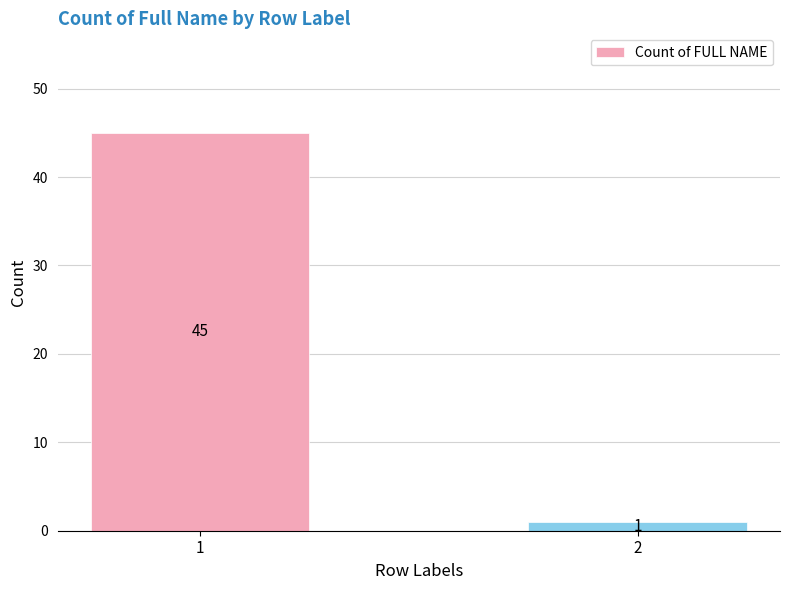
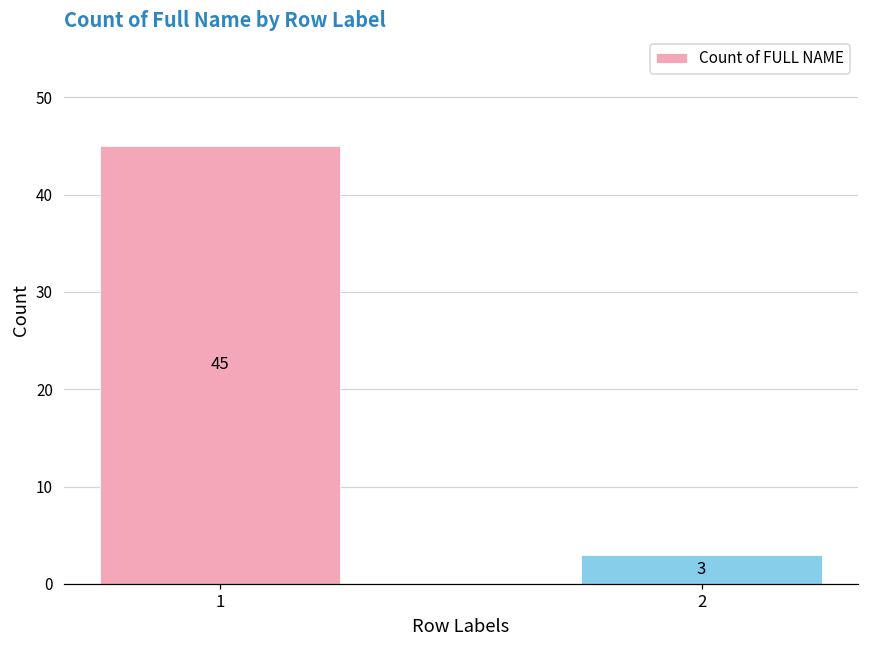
2: 1 -> 3
